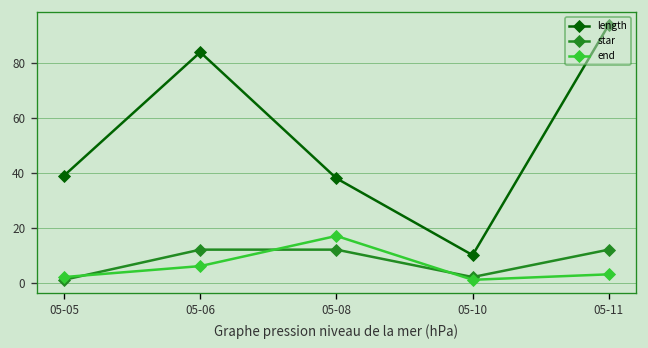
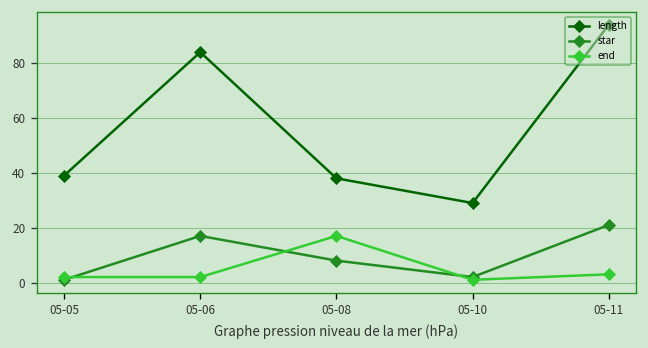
star, 05-06: 12 -> 17
end, 05-06: 6 -> 2
star, 05-08: 12 -> 8
length, 05-10: 10 -> 29
star, 05-11: 12 -> 21
